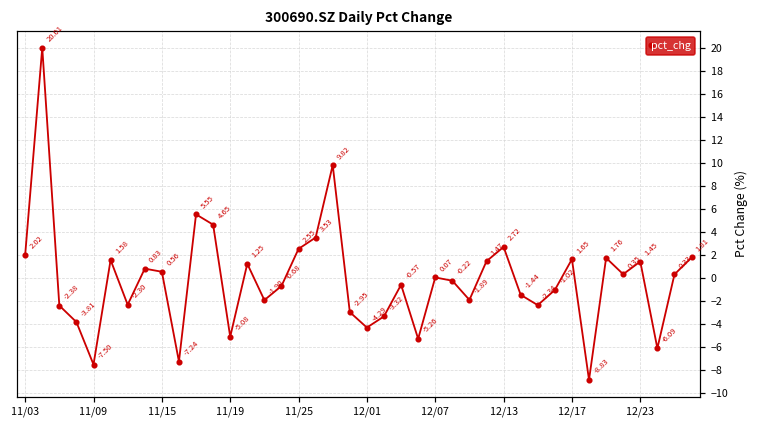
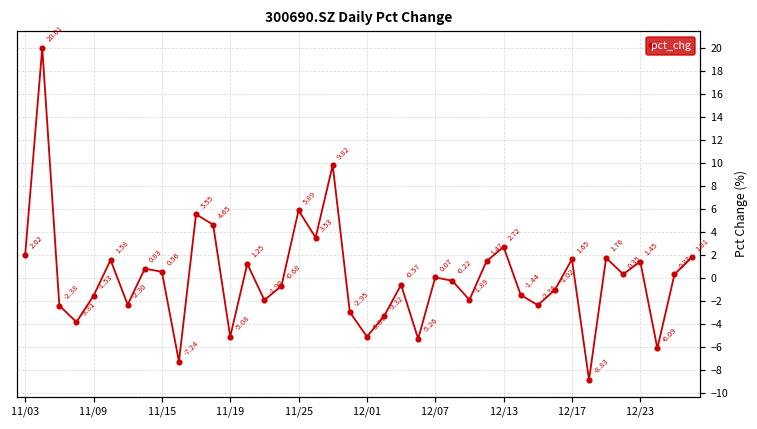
11/09: -7.50 -> -1.53
11/25: 2.55 -> 5.89
12/01: -4.29 -> -5.07
